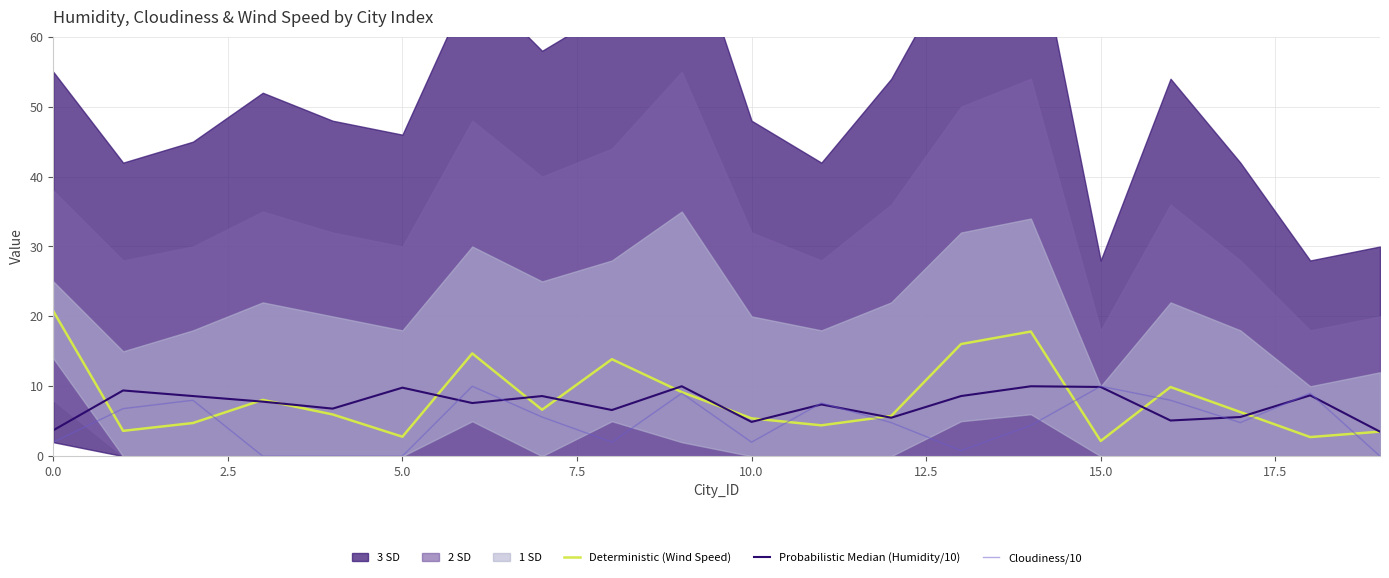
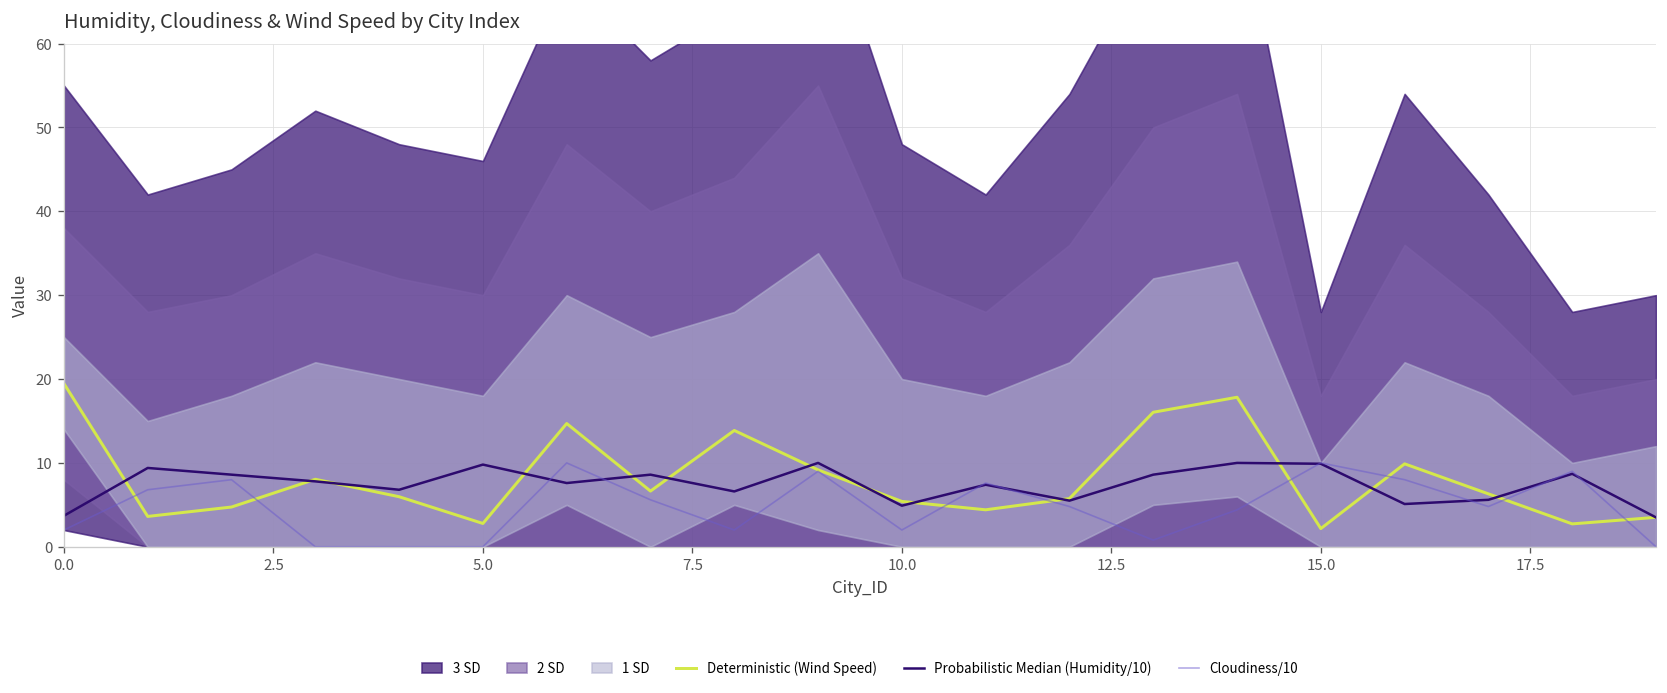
Deterministic (Wind Speed), 0.0: 21 -> 19
